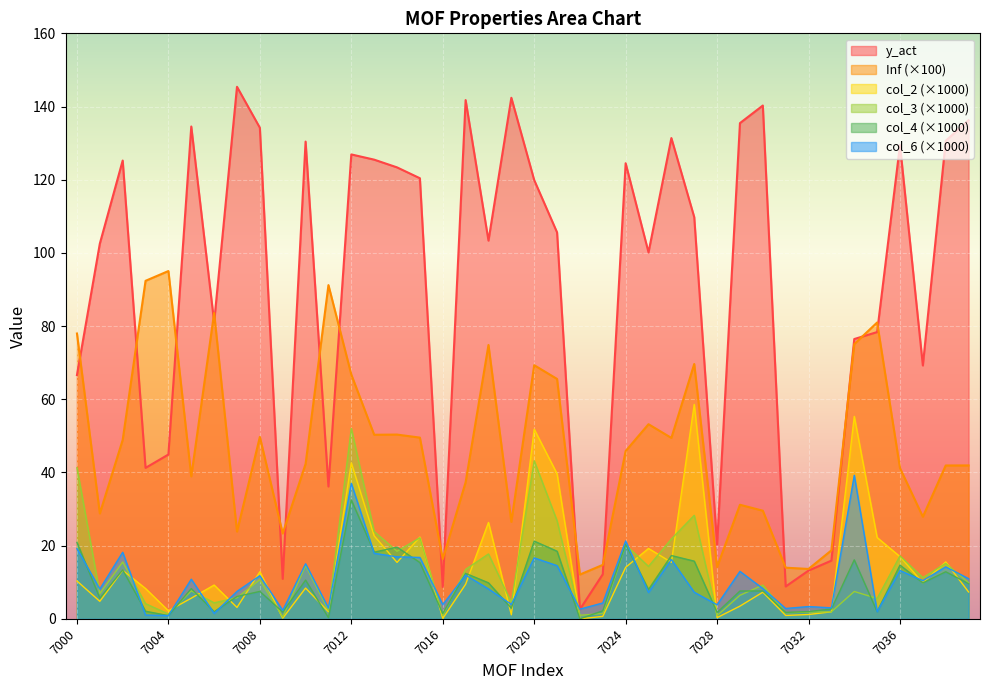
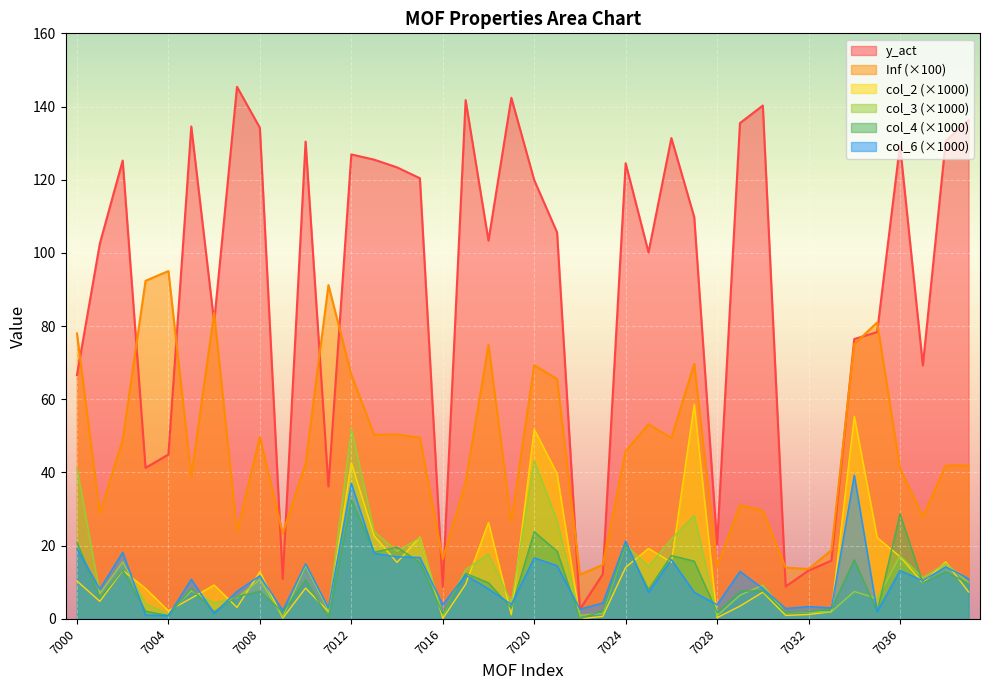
col_4 (×1000), 7020: 21 -> 24
col_4 (×1000), 7036: 15 -> 29
